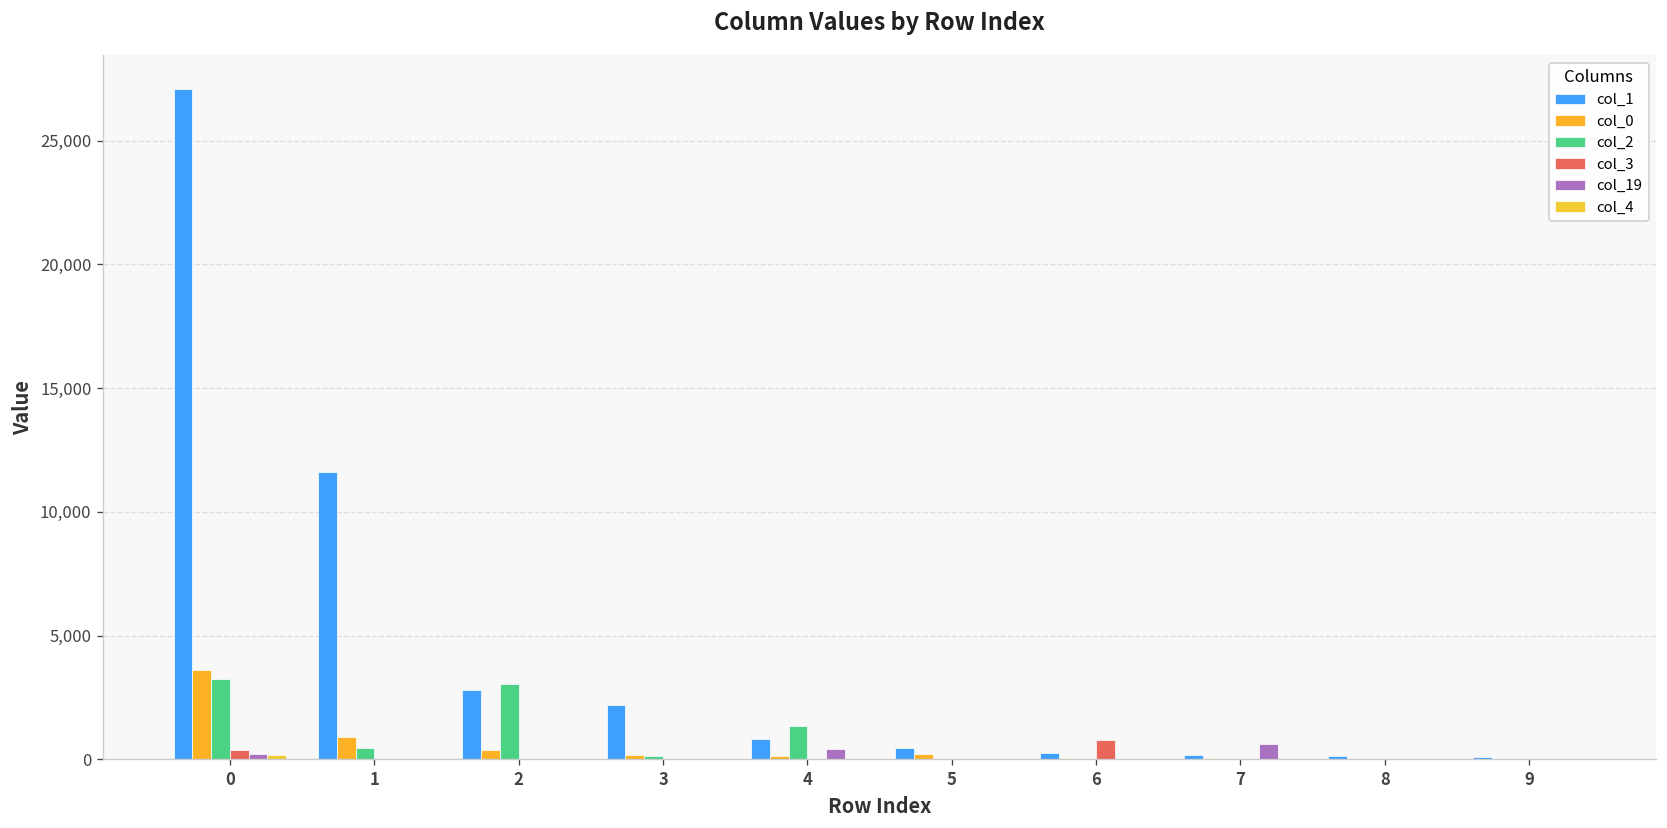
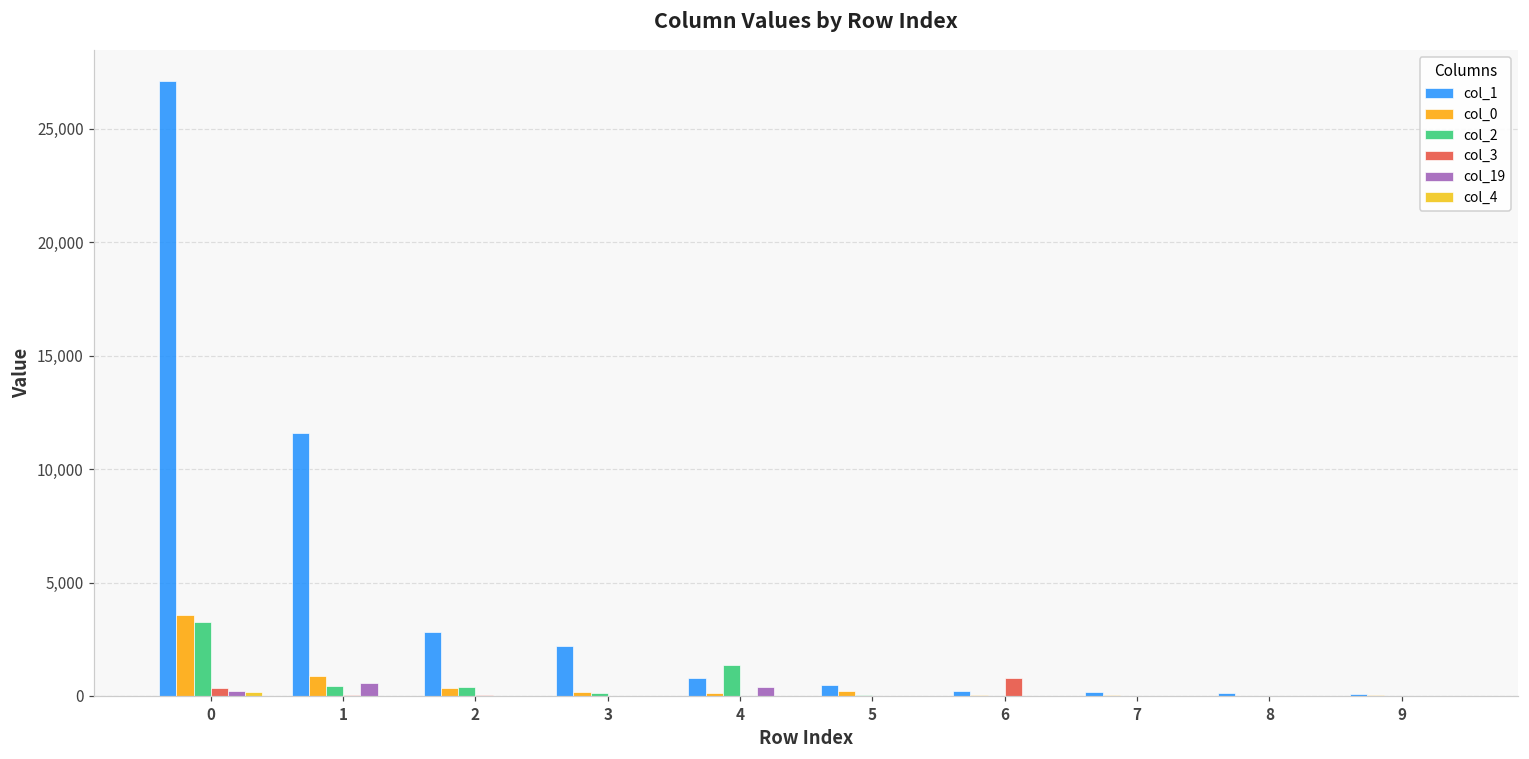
col_19, 1: 0 -> 600
col_2, 2: 3,000 -> 400
col_19, 7: 600 -> 0
